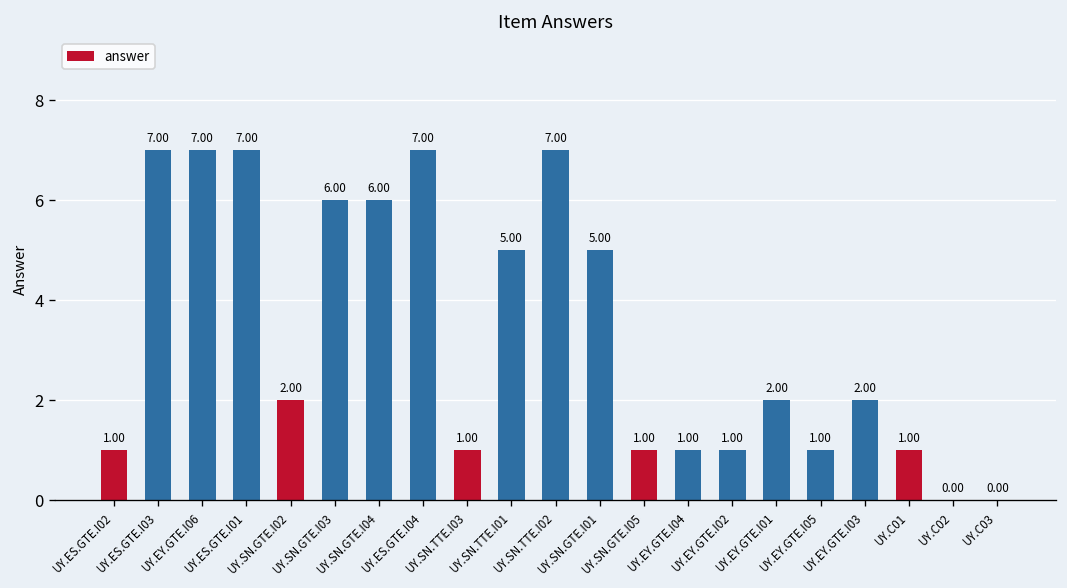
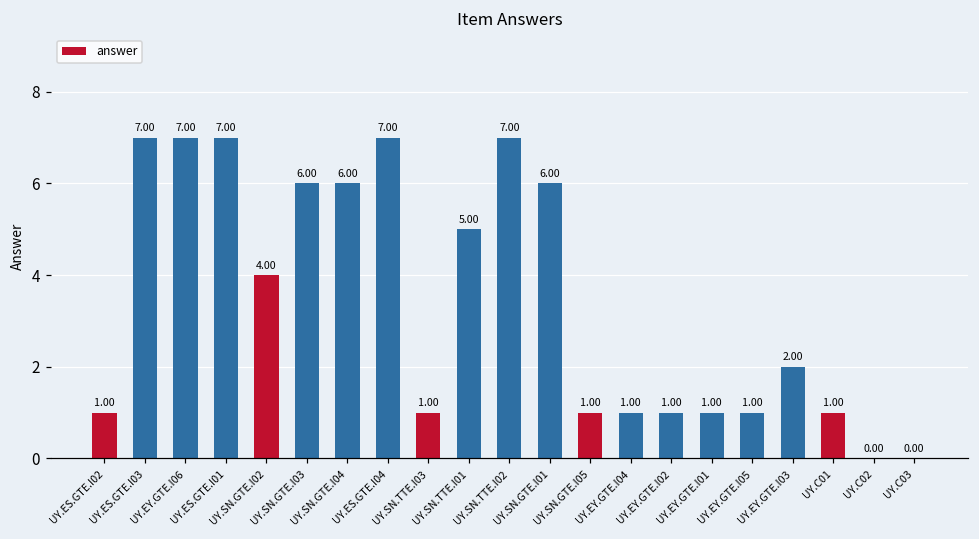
UY.SN.GTE.I02: 2.00 -> 4.00
UY.SN.GTE.I01: 5.00 -> 6.00
UY.EY.GTE.I01: 2.00 -> 1.00
